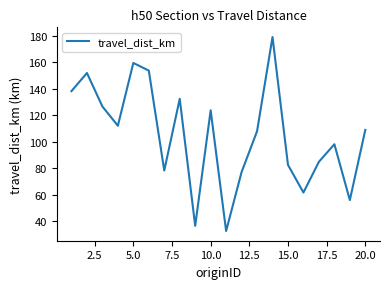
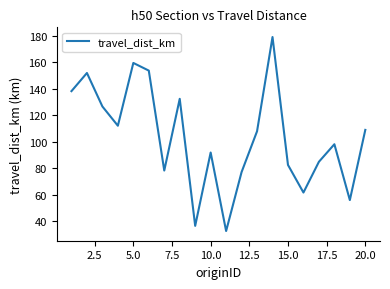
10.0: 124 -> 92
